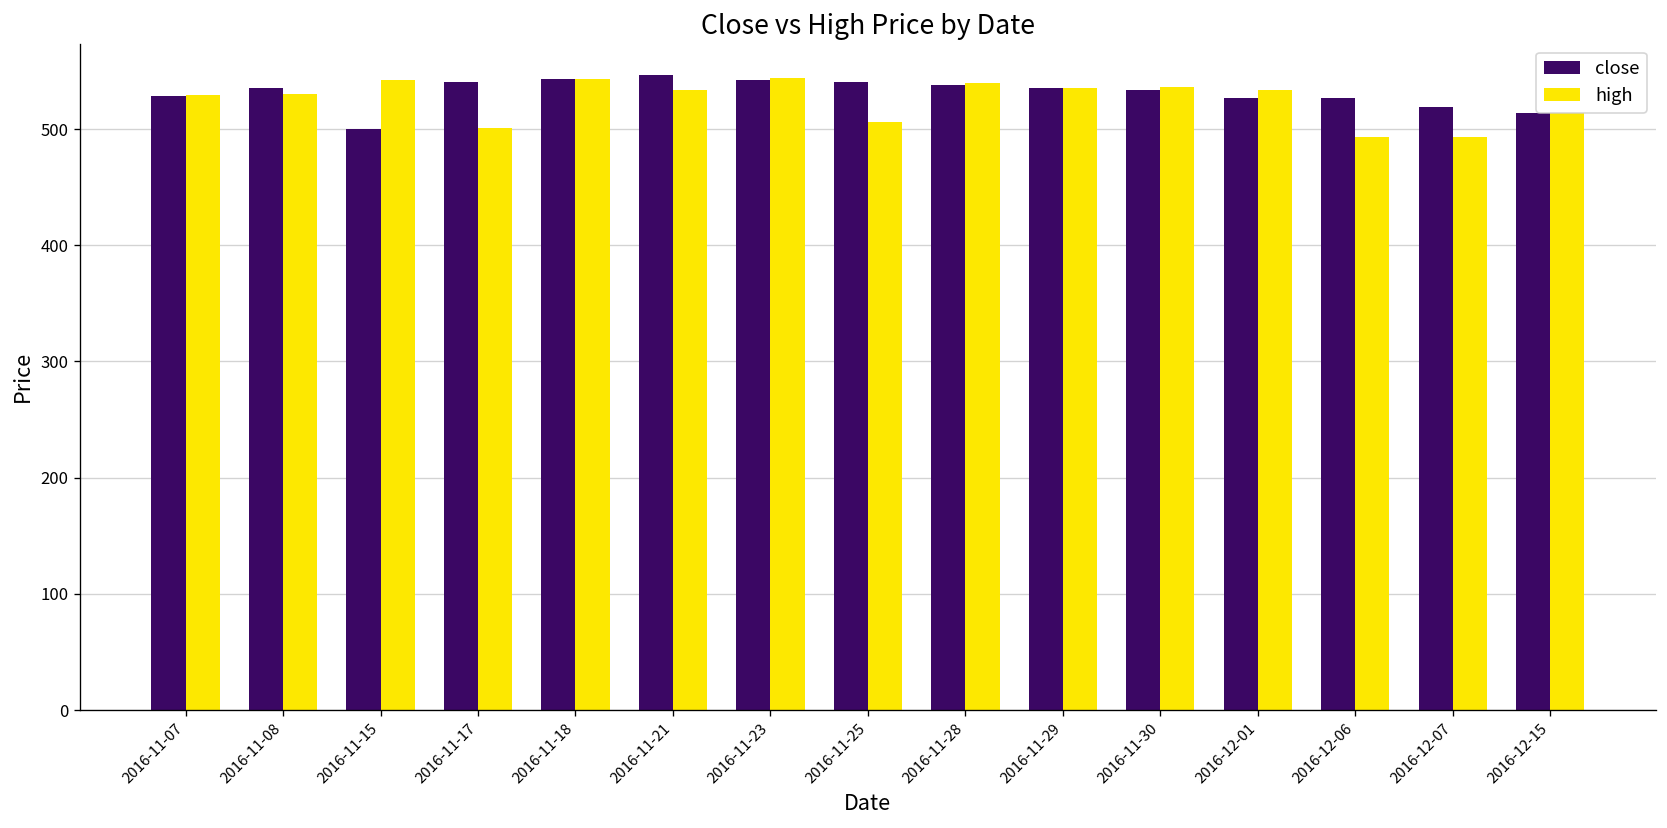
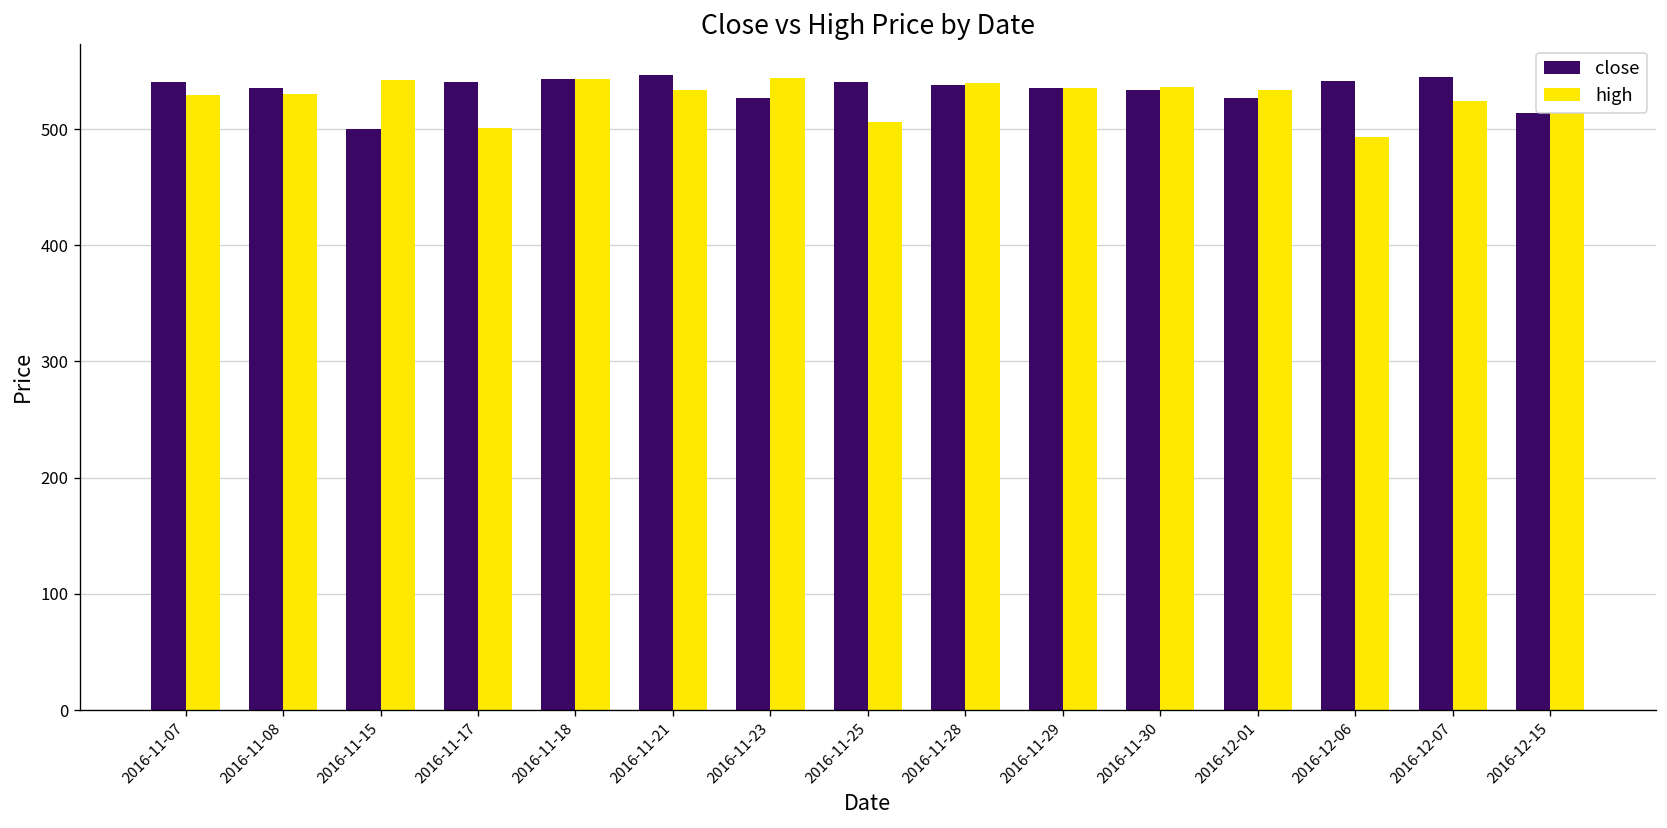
close, 2016-11-07: 530 -> 540
close, 2016-11-23: 540 -> 530
close, 2016-12-06: 530 -> 540
close, 2016-12-07: 520 -> 540
high, 2016-12-07: 490 -> 520
